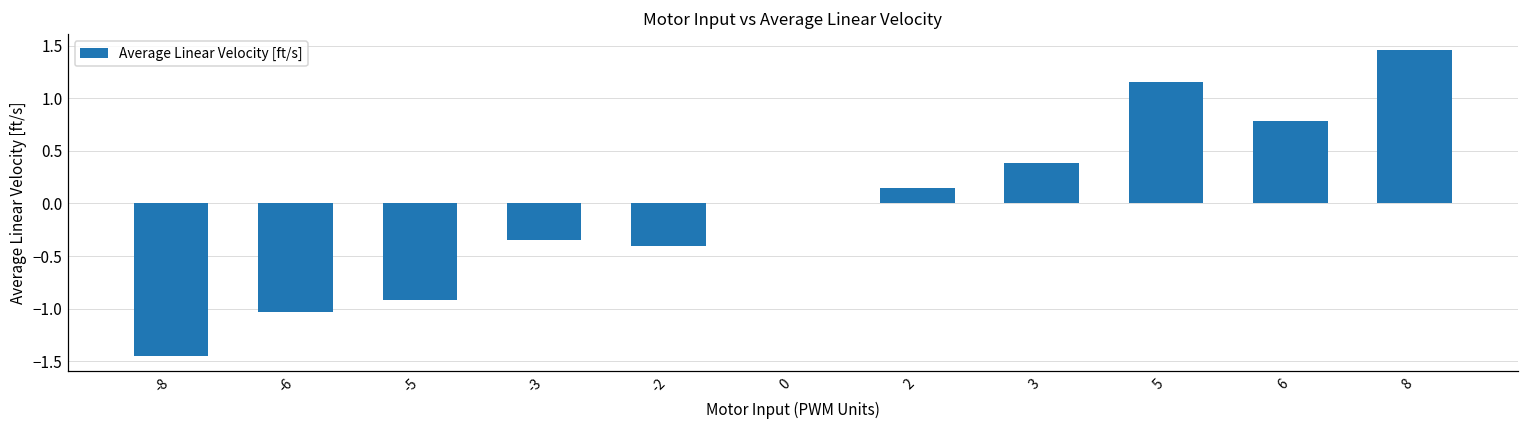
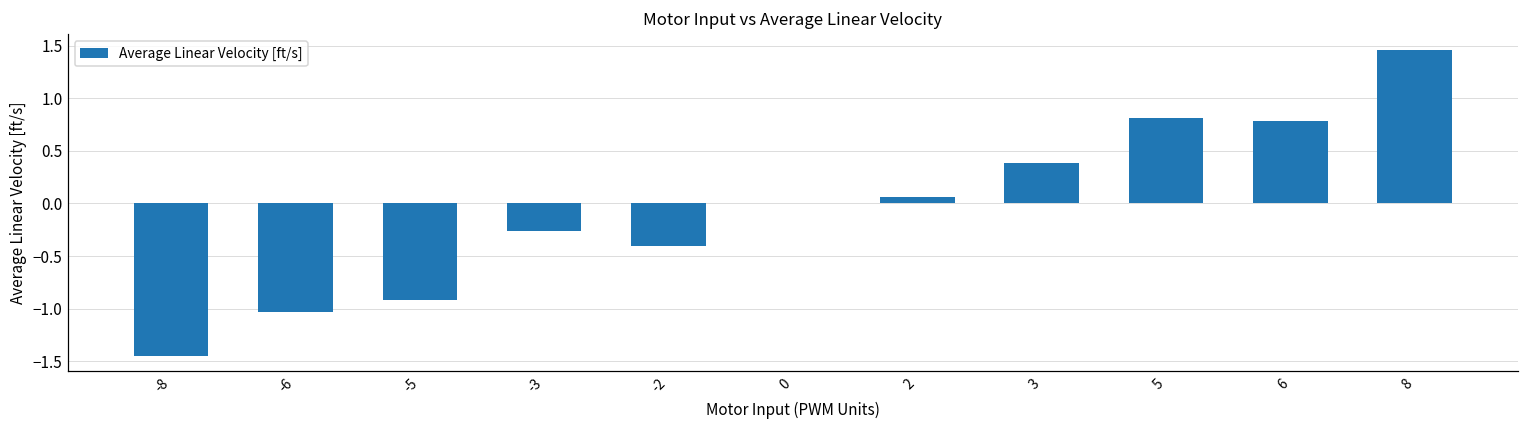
-3: -0.4 -> -0.3
2: 0.2 -> 0.1
5: 1.2 -> 0.8
